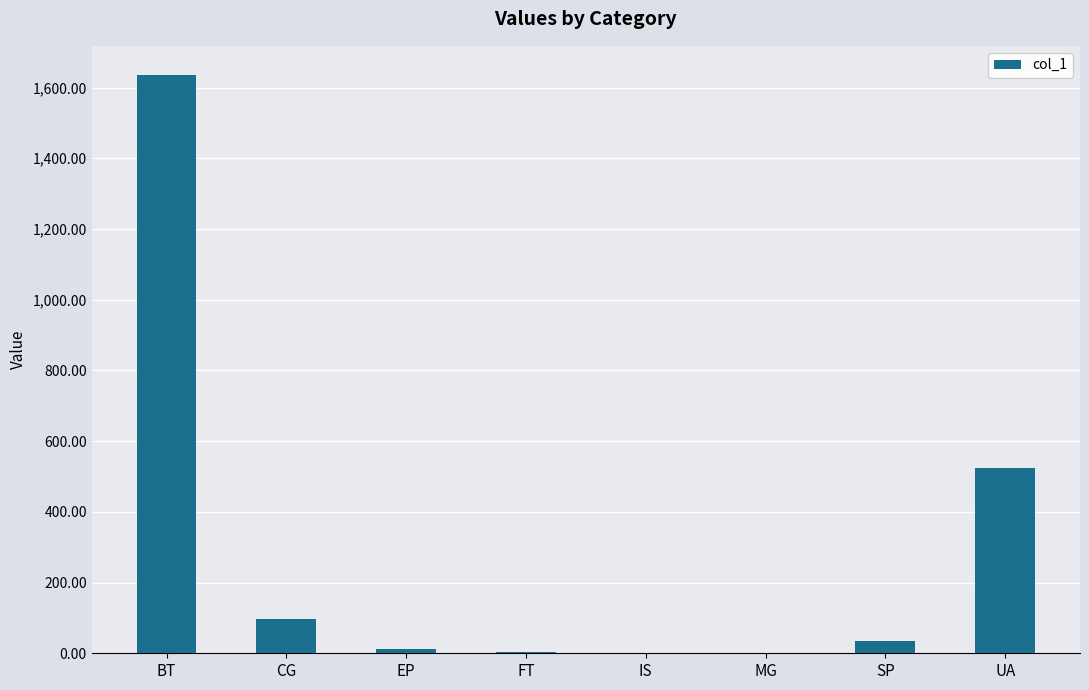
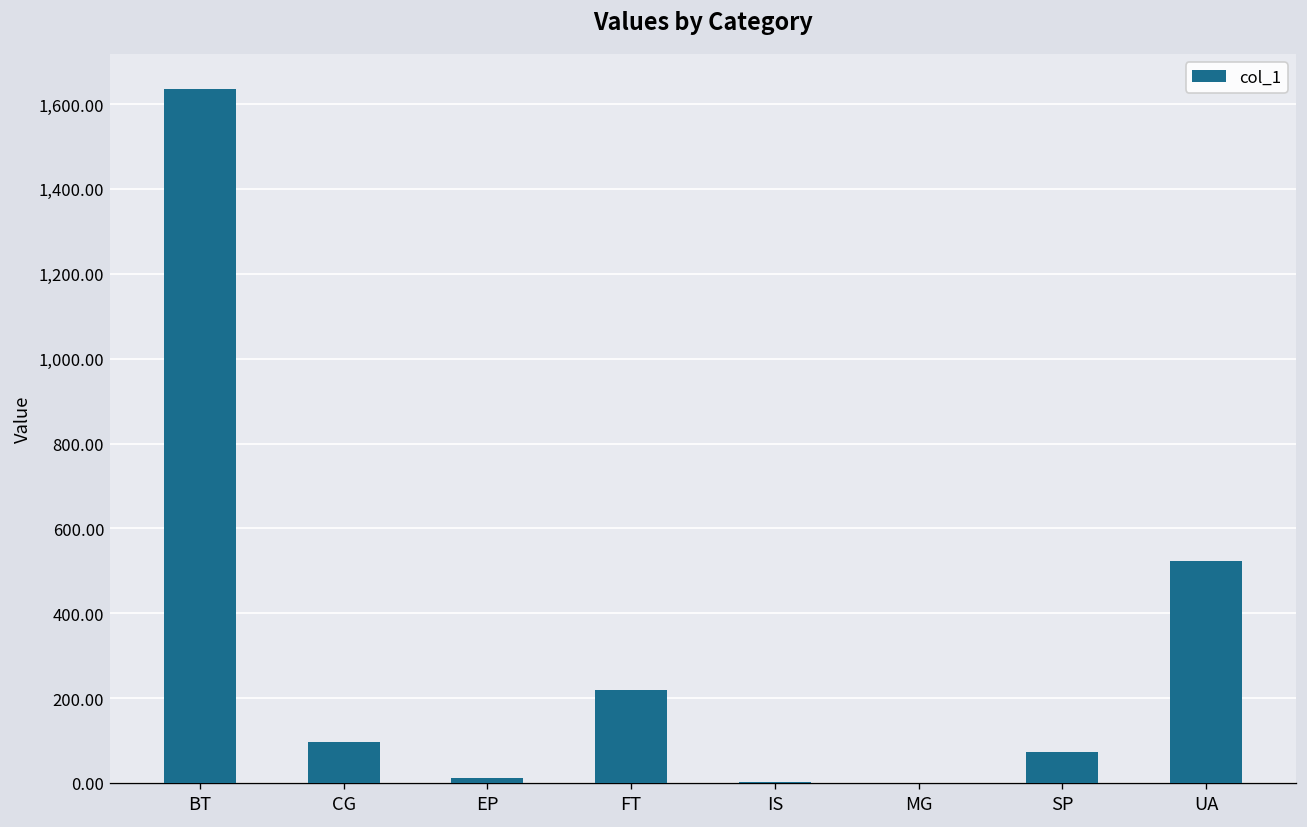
FT: 0 -> 220
SP: 30 -> 70
